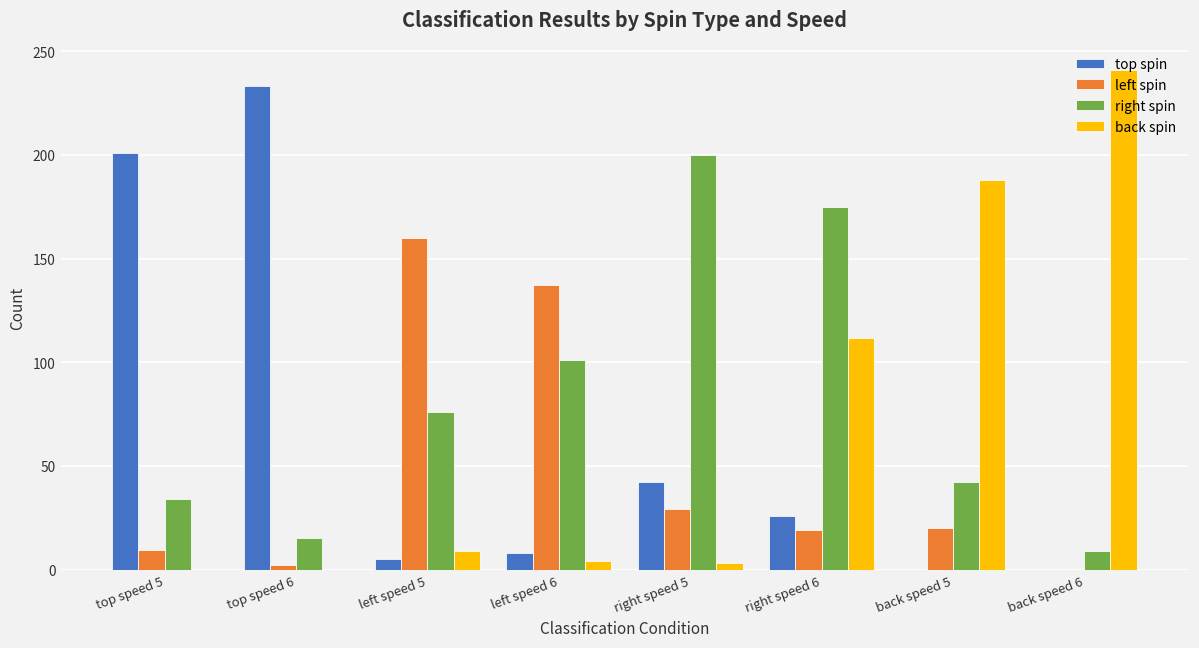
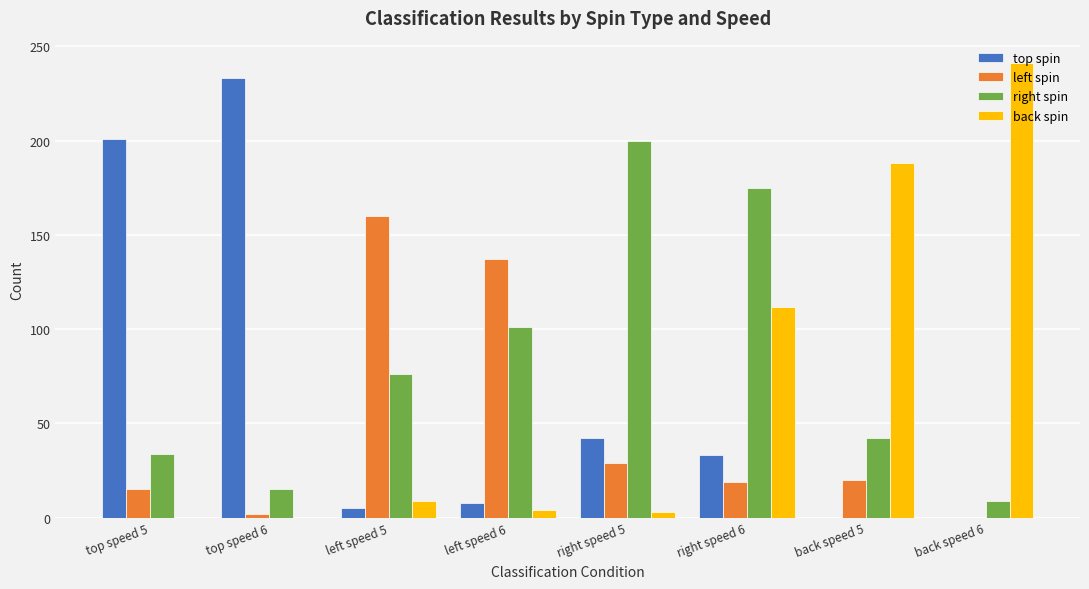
left spin, top speed 5: 10 -> 15
top spin, right speed 6: 26 -> 33
